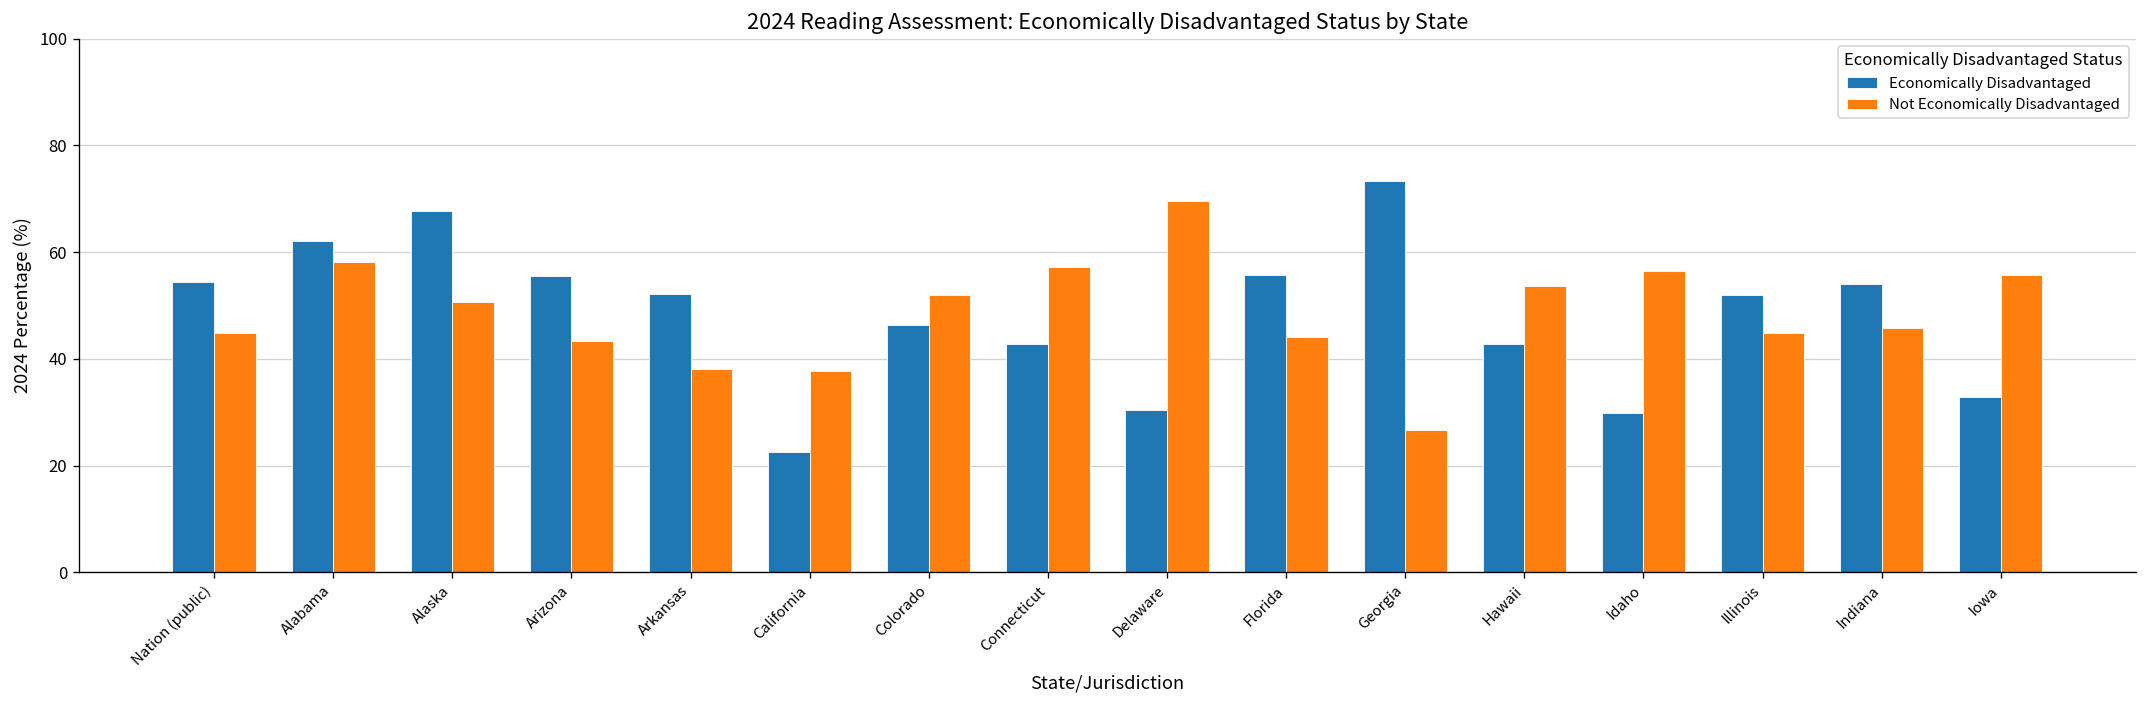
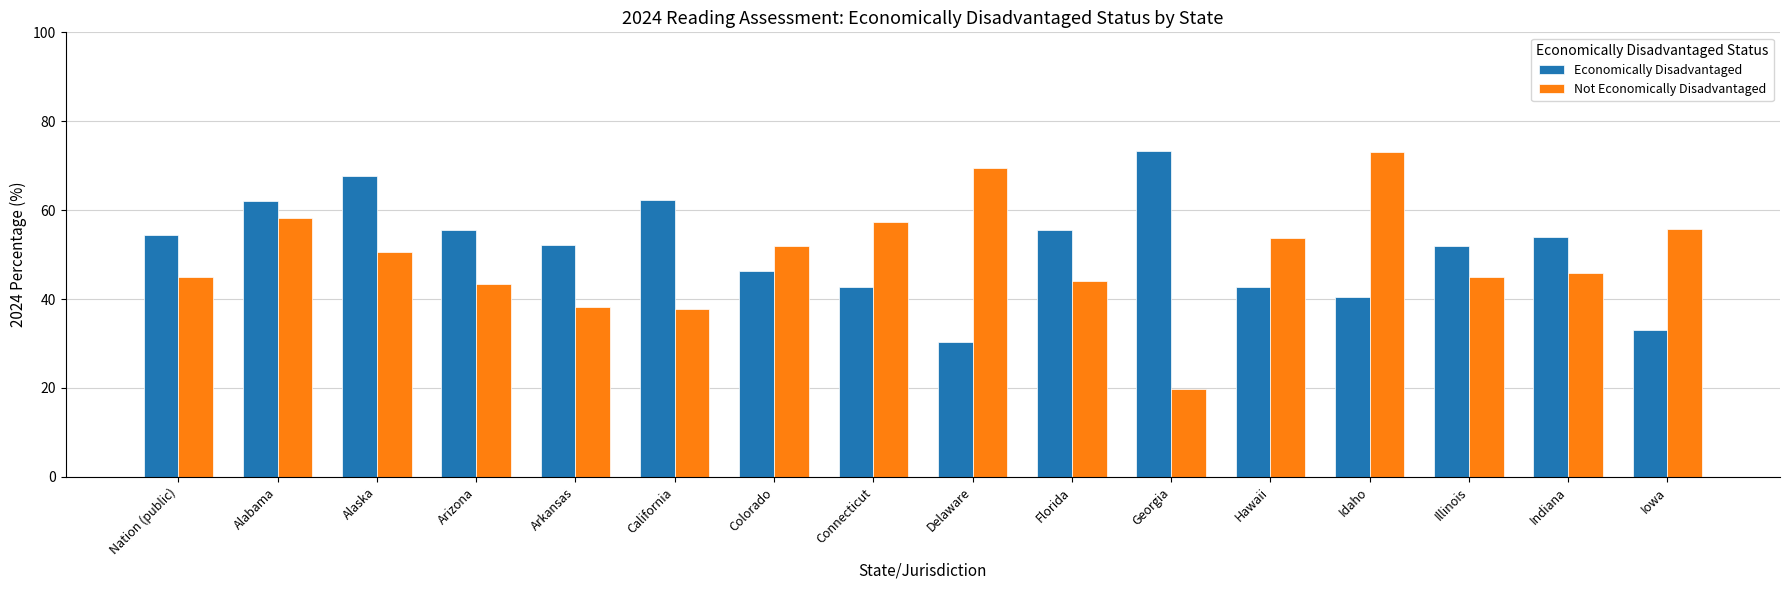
Economically Disadvantaged, California: 23 -> 62
Not Economically Disadvantaged, Georgia: 27 -> 20
Economically Disadvantaged, Idaho: 30 -> 41
Not Economically Disadvantaged, Idaho: 56 -> 73
